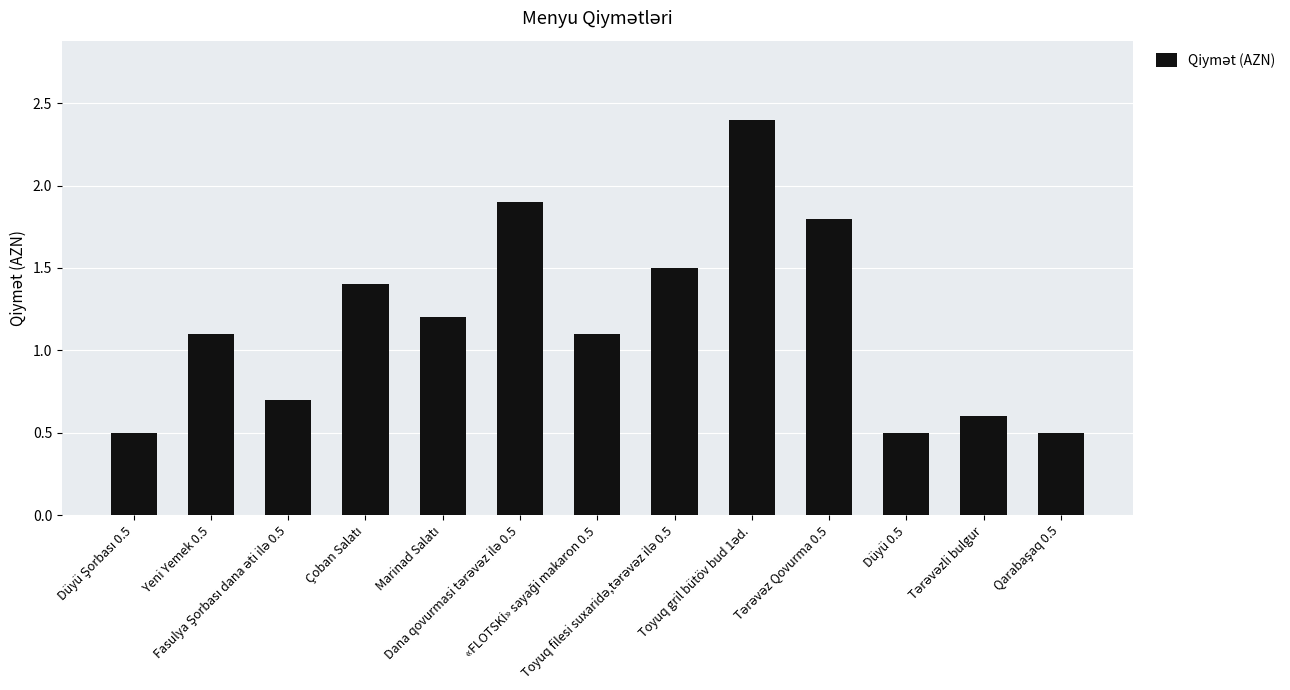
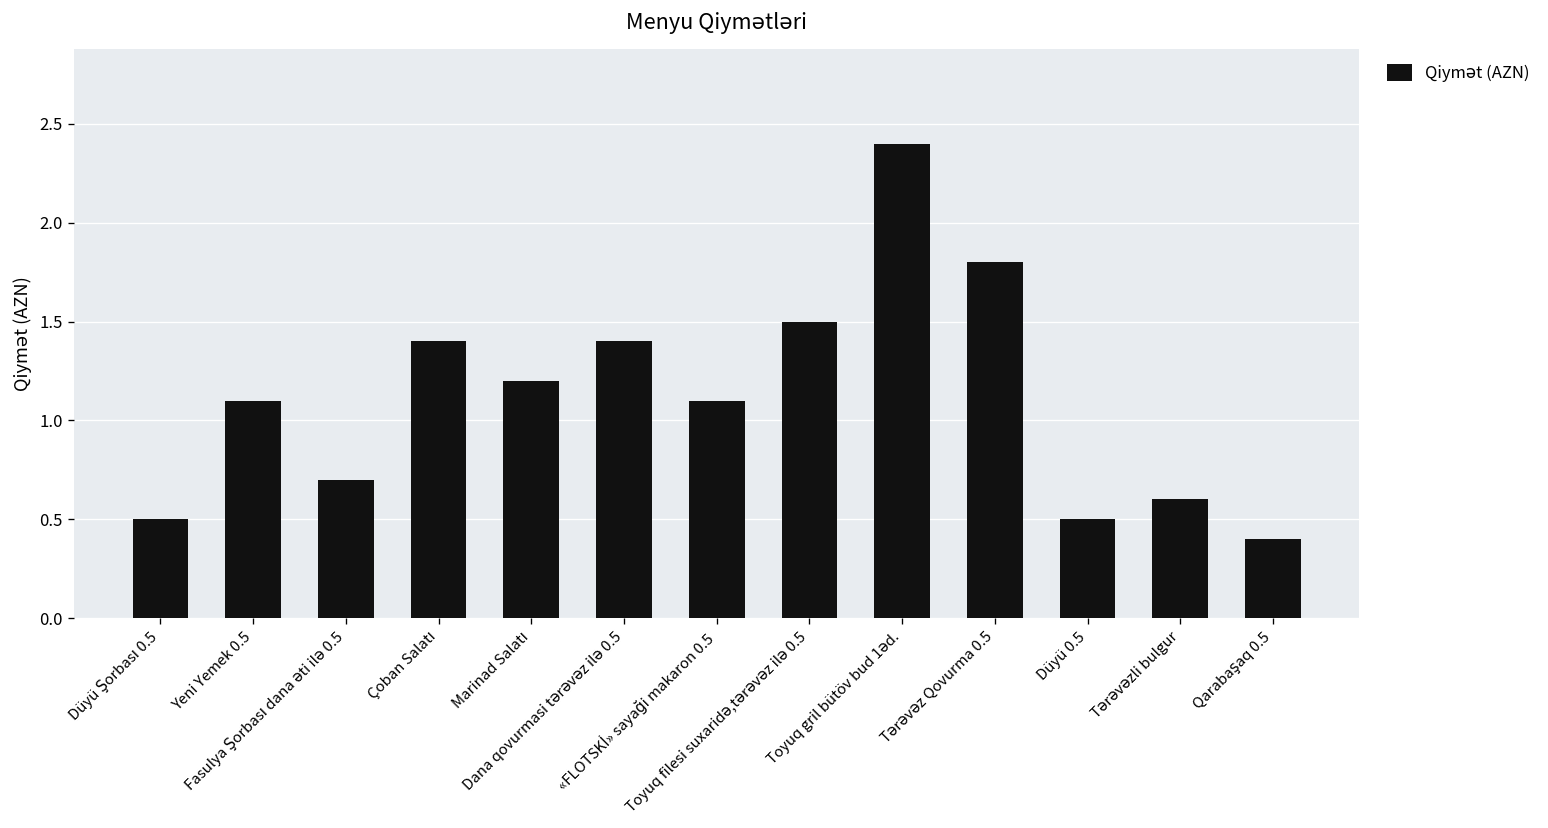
Dana qovurmasi tərəvəz ilə 0.5: 1.9 -> 1.4
Qarabaşaq 0.5: 0.5 -> 0.4
